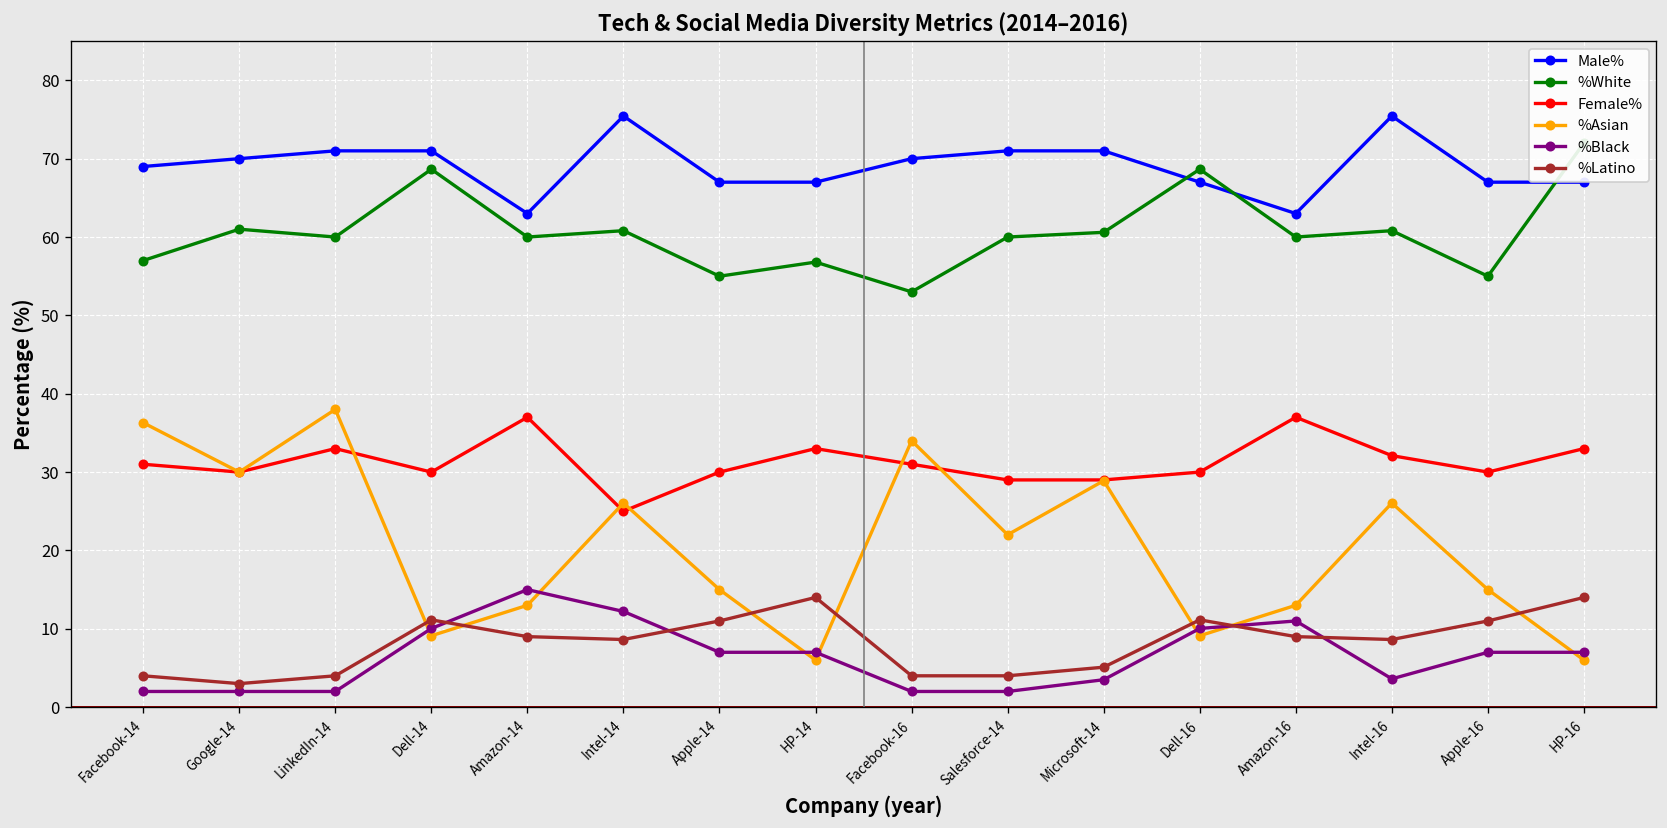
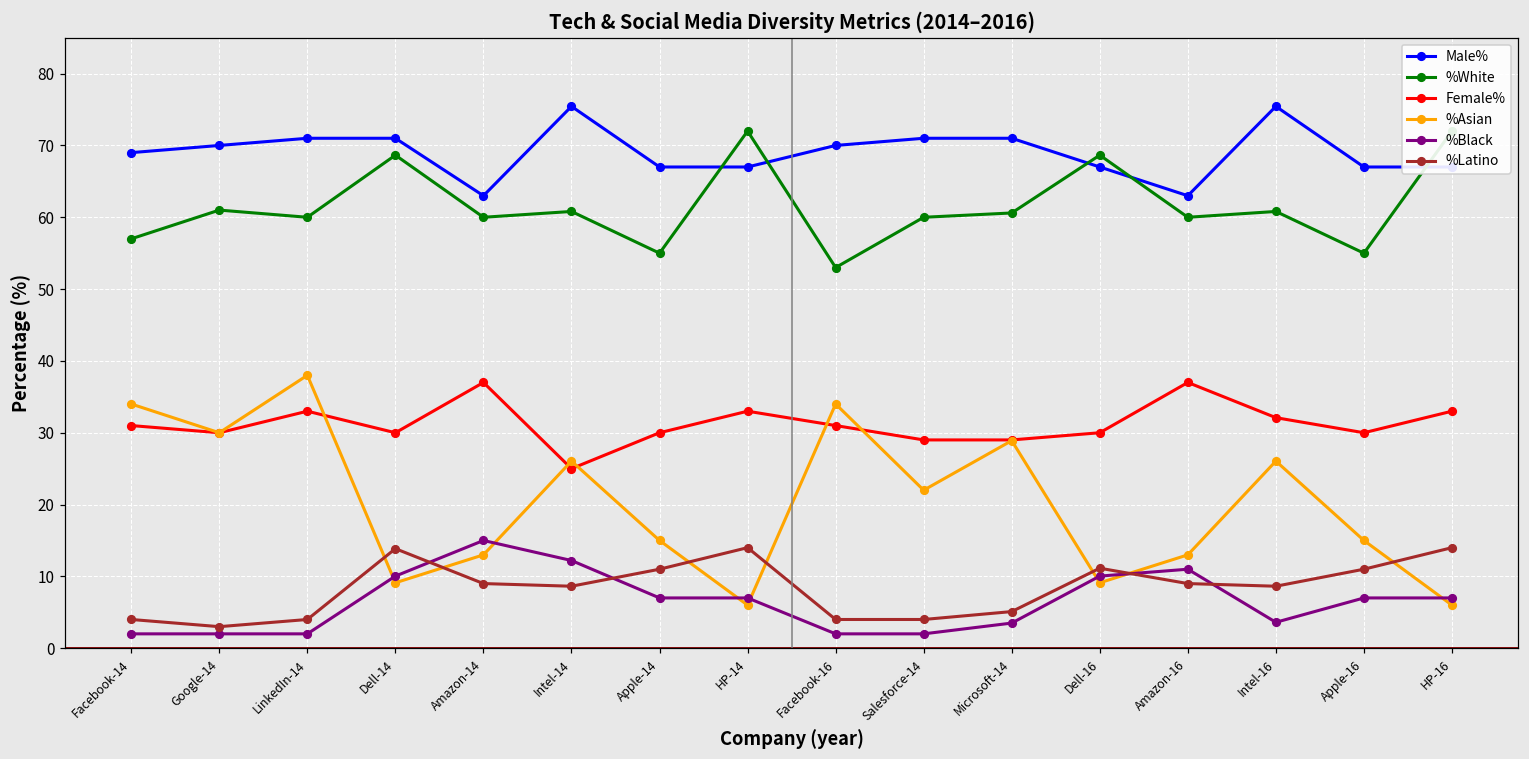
%Asian, Facebook-14: 36 -> 34
%Latino, Dell-14: 11 -> 14
%White, HP-14: 57 -> 72
